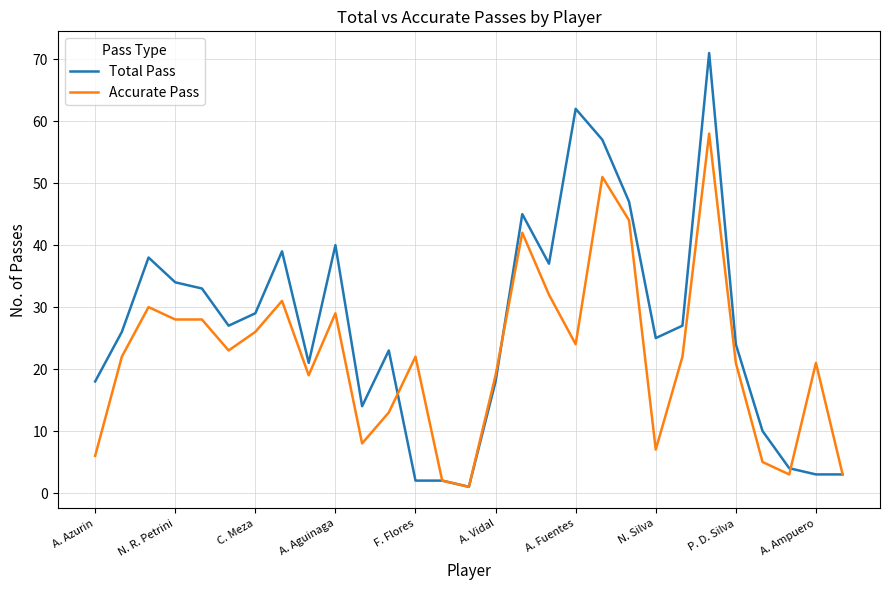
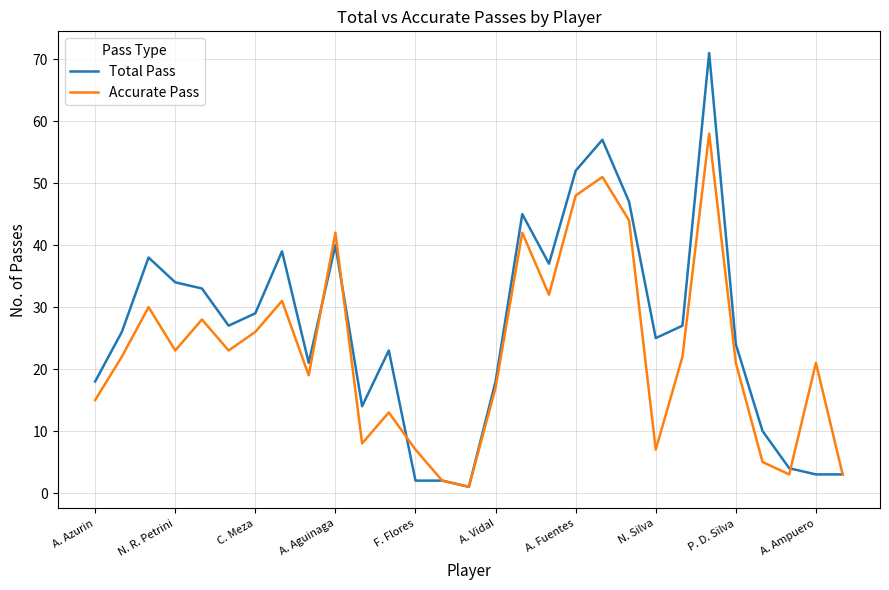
Accurate Pass, A. Azurin: 6 -> 15
Accurate Pass, N. R. Petrini: 28 -> 23
Accurate Pass, A. Aguinaga: 29 -> 42
Accurate Pass, F. Flores: 22 -> 7
Accurate Pass, A. Vidal: 19 -> 17
Total Pass, A. Fuentes: 62 -> 52
Accurate Pass, A. Fuentes: 24 -> 48
